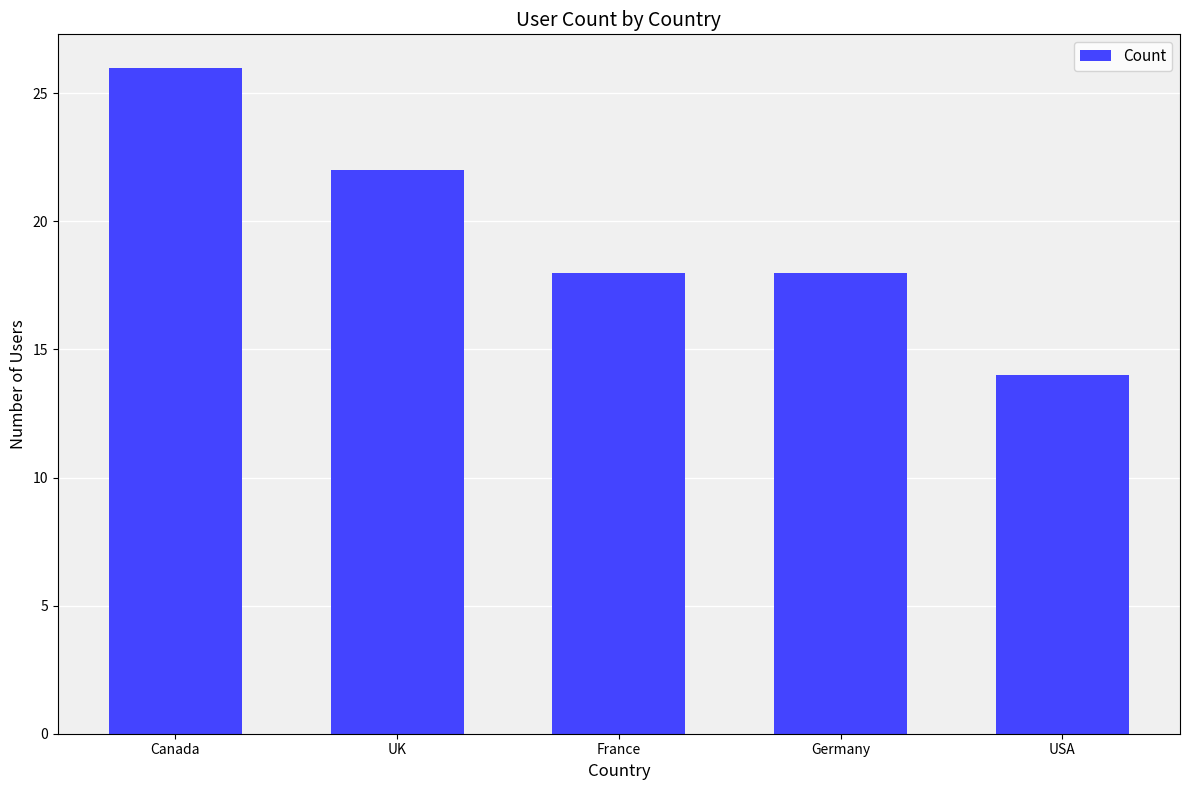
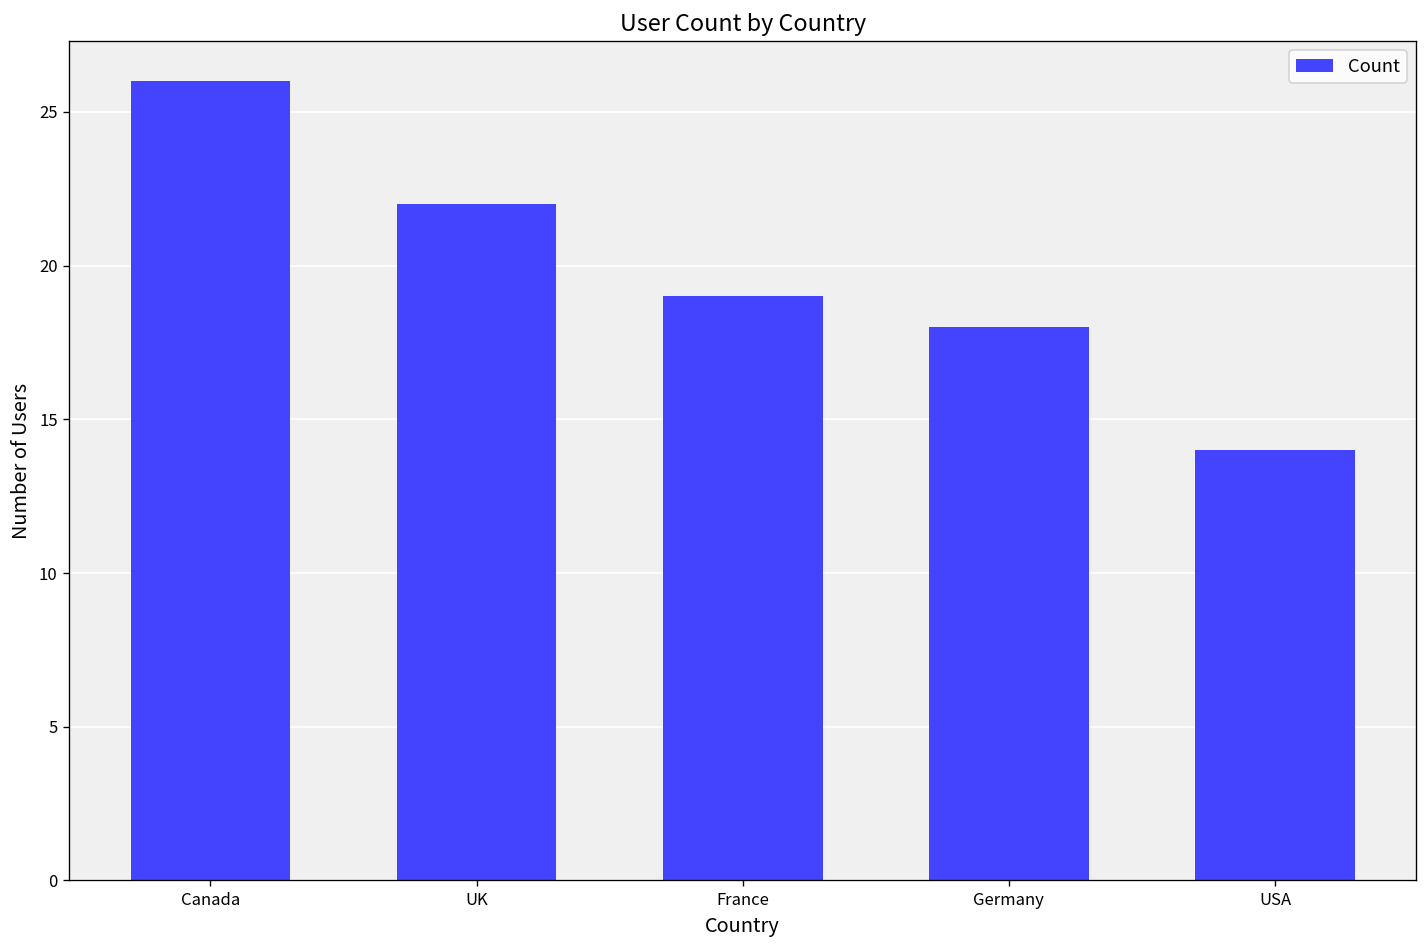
France: 18 -> 19
